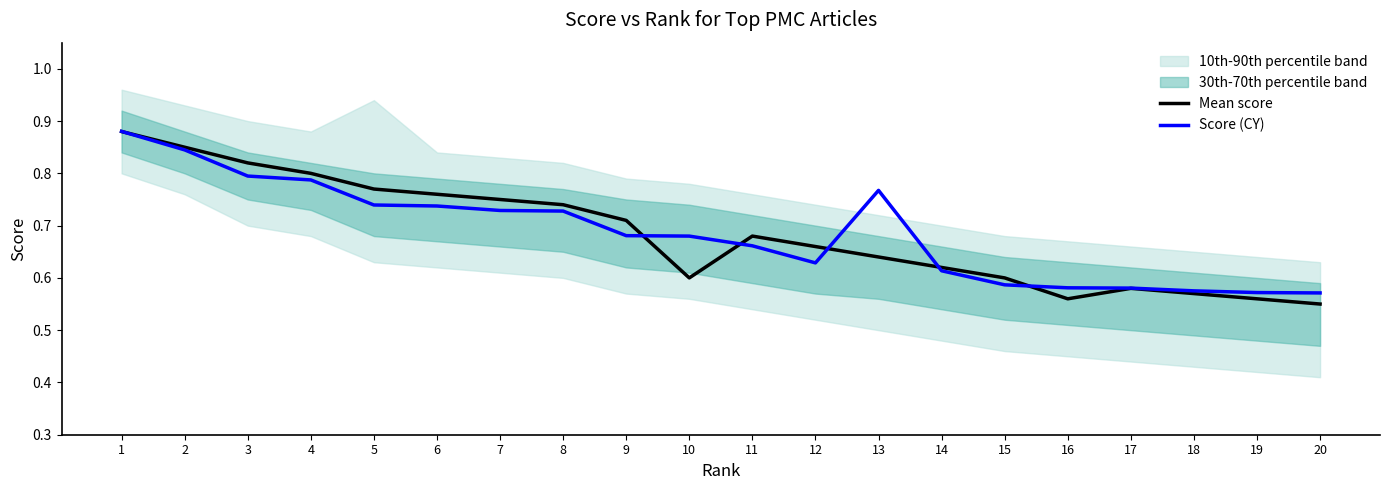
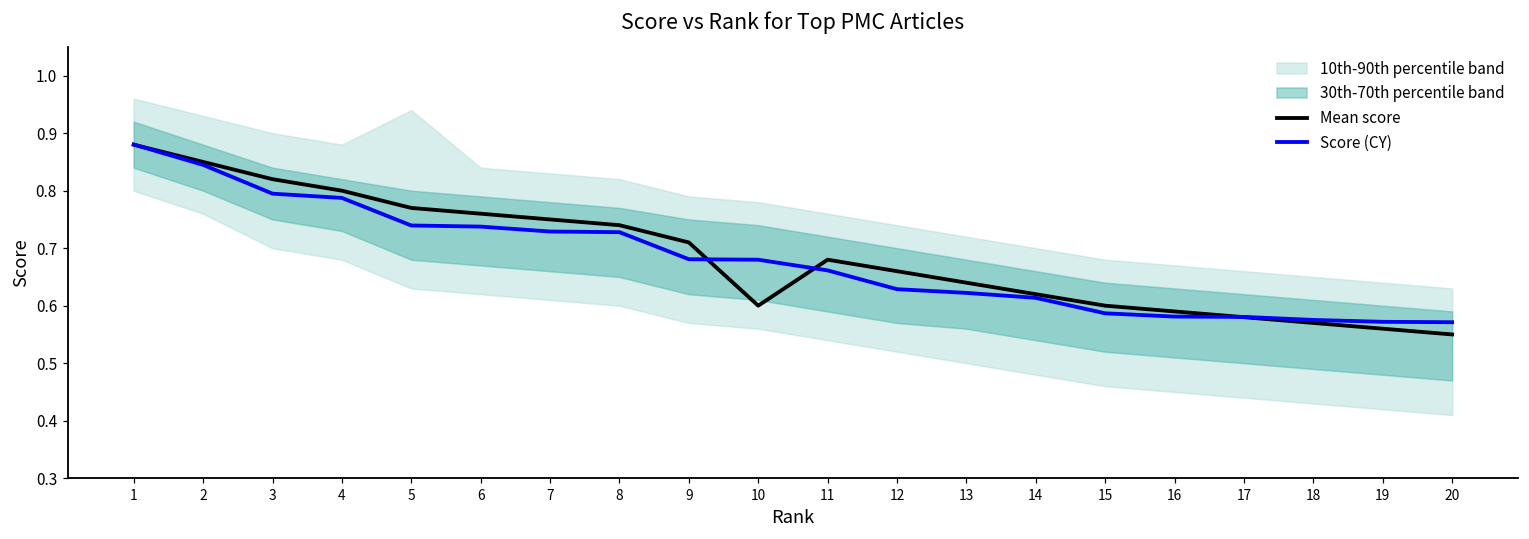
Score (CY), 13: 0.77 -> 0.62
Mean score, 16: 0.56 -> 0.59
